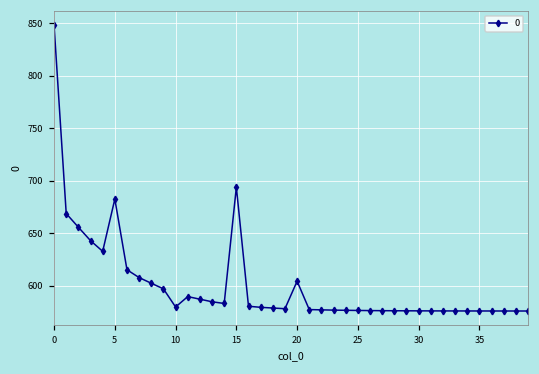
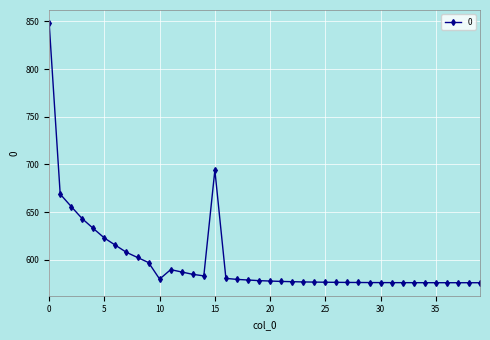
5: 680 -> 620
20: 600 -> 580
